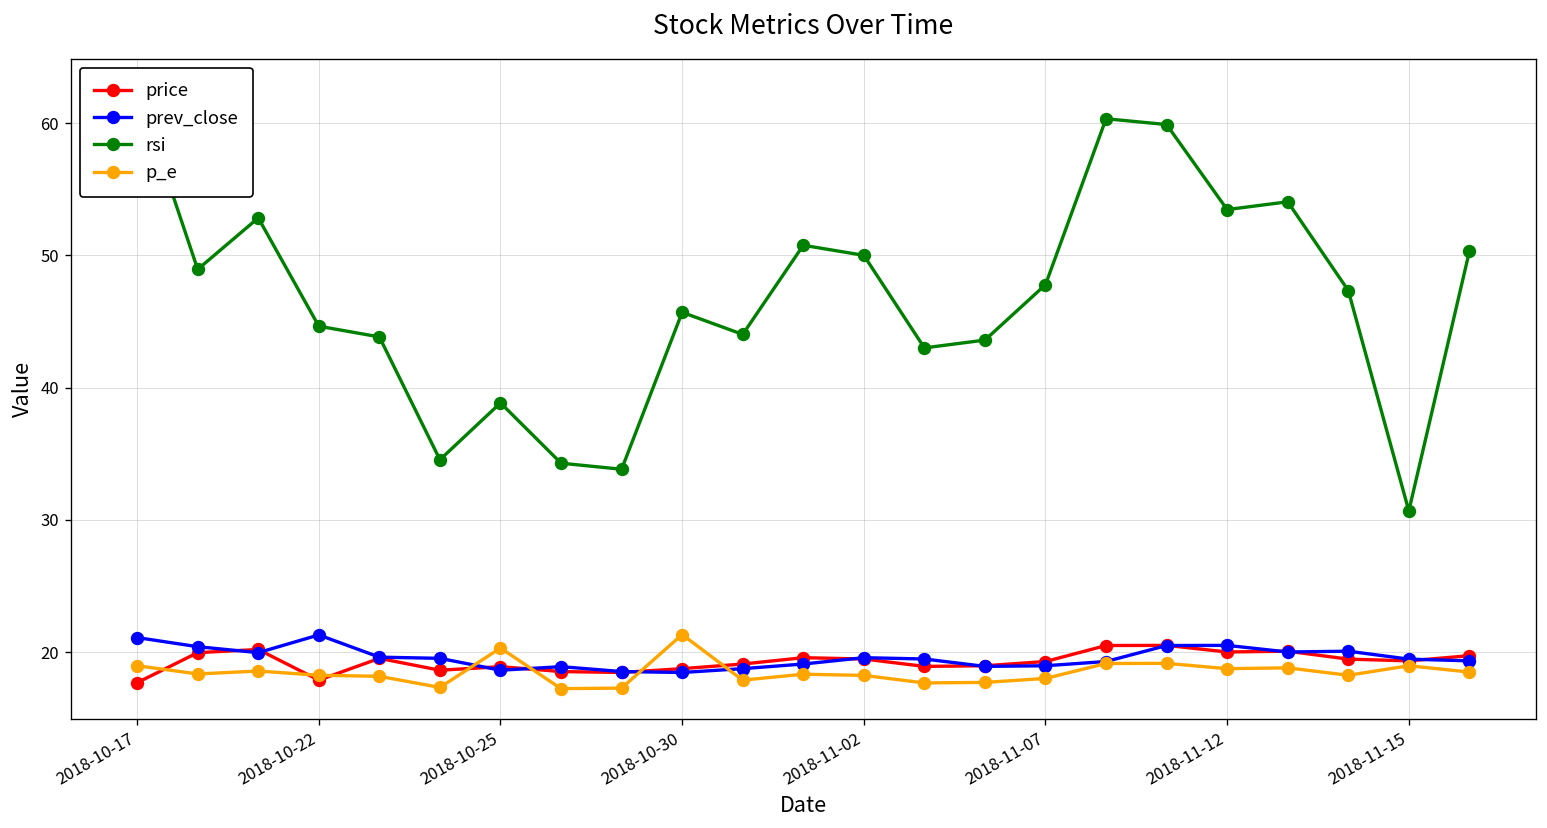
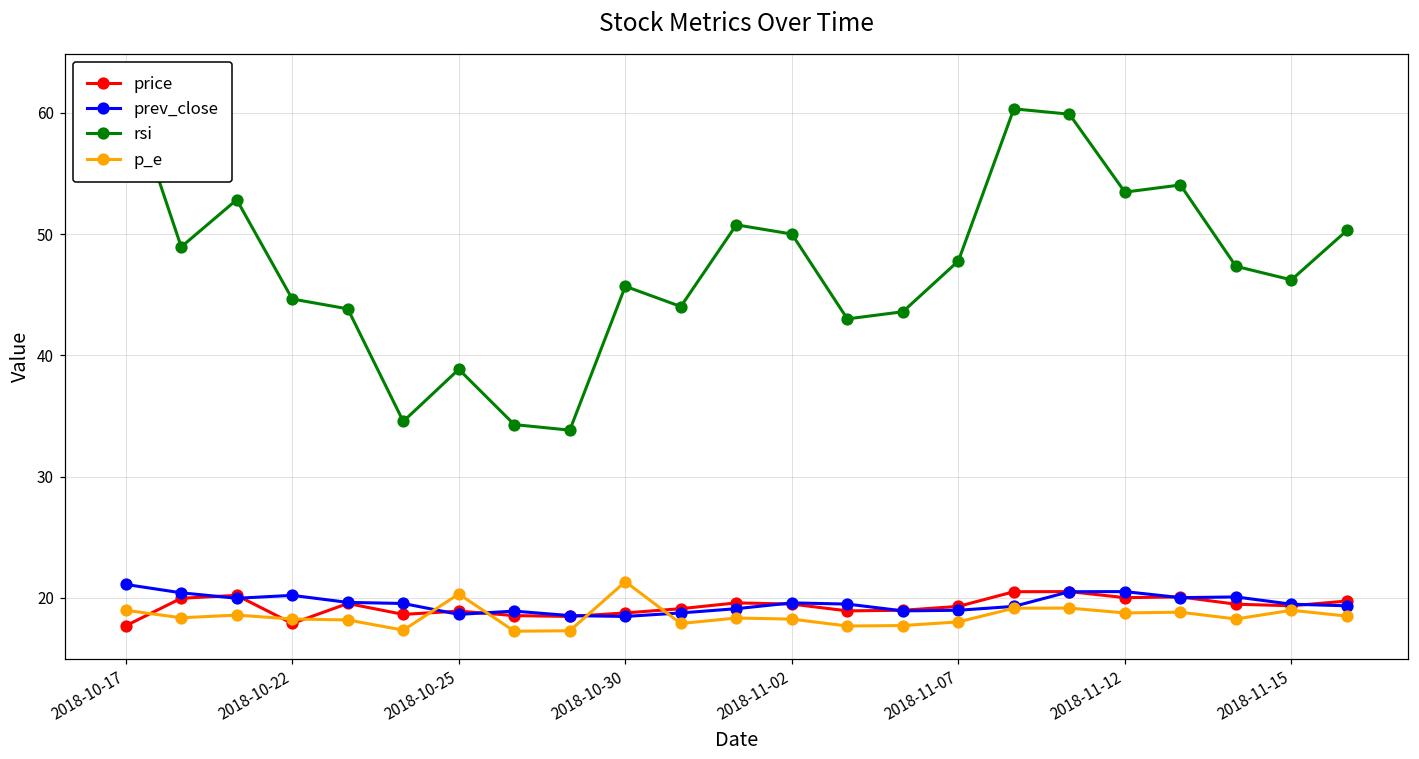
prev_close, 2018-10-22: 21.3 -> 20.2
rsi, 2018-11-15: 30.7 -> 46.2
